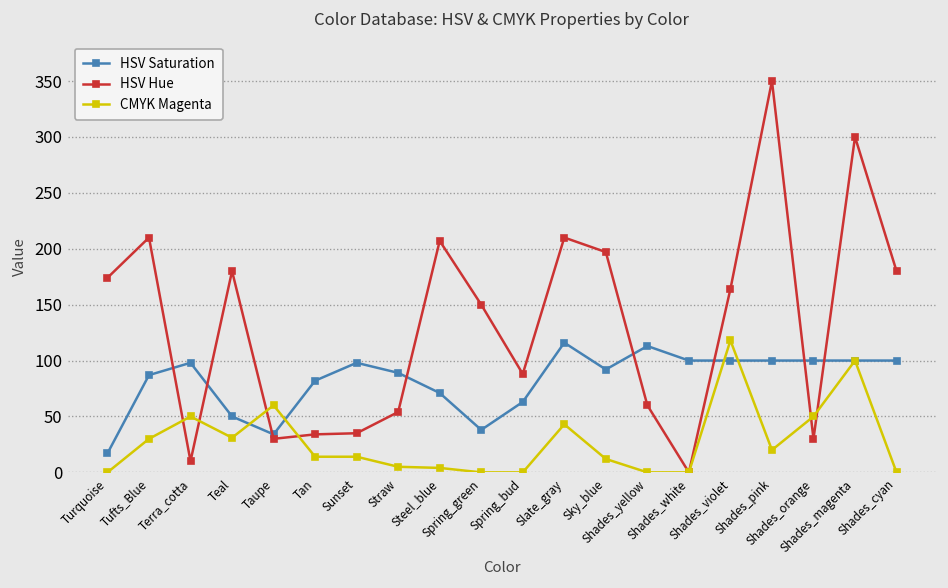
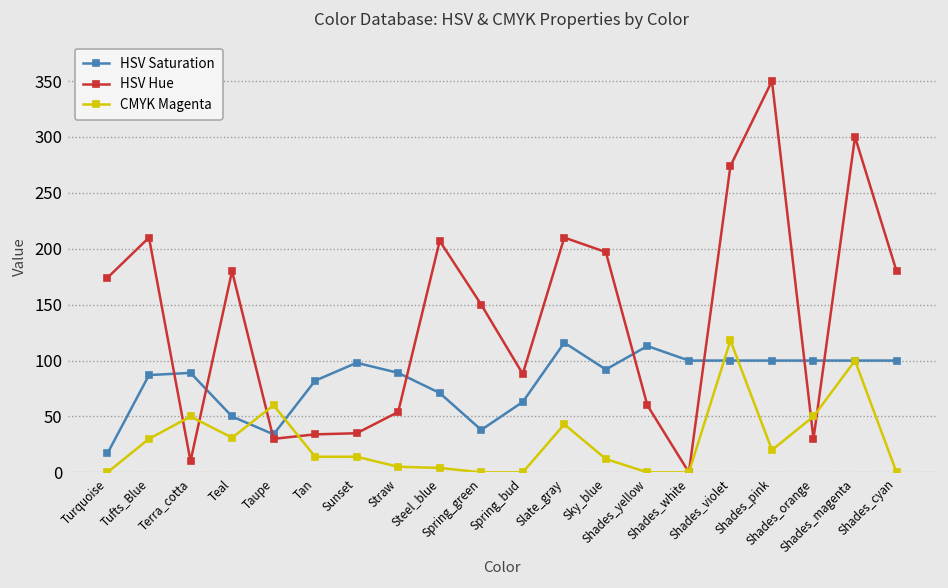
HSV Saturation, Terra_cotta: 100 -> 90
HSV Hue, Shades_violet: 160 -> 270
